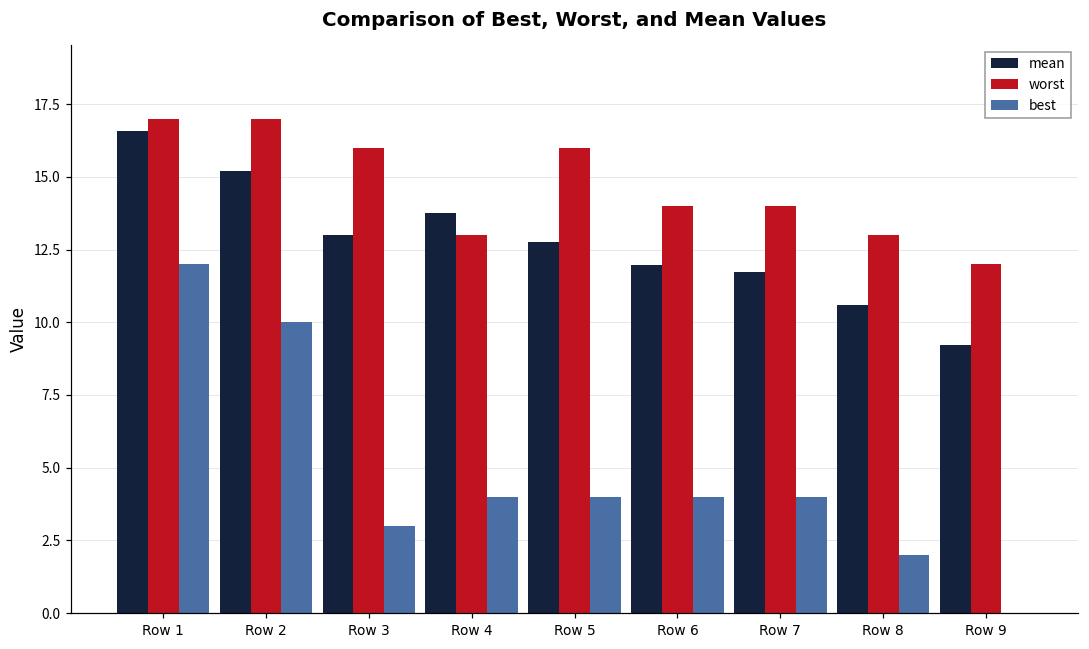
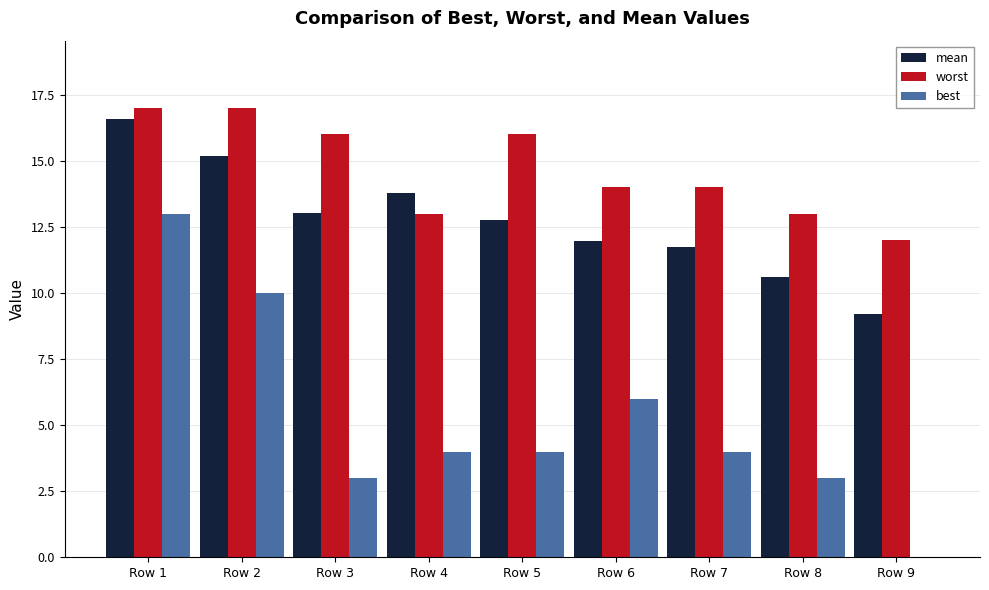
best, Row 1: 12 -> 13
best, Row 6: 4 -> 6
best, Row 8: 2 -> 3
